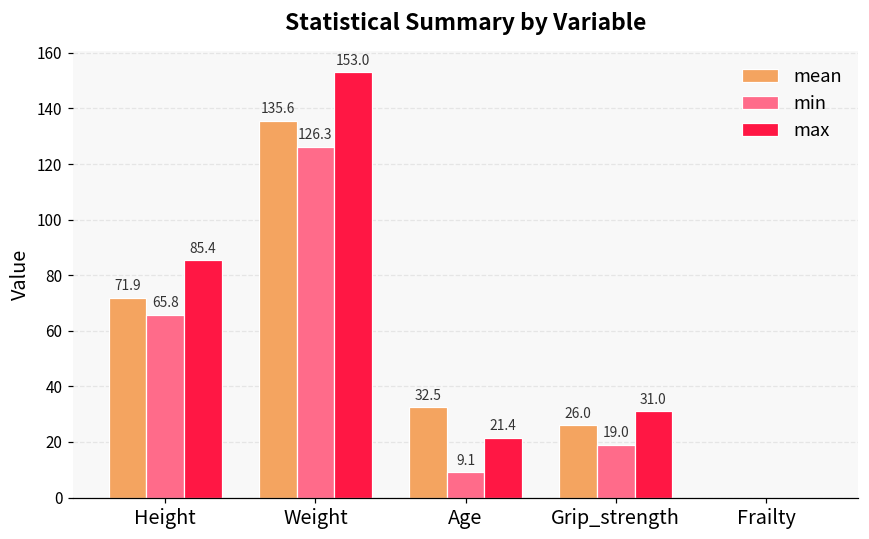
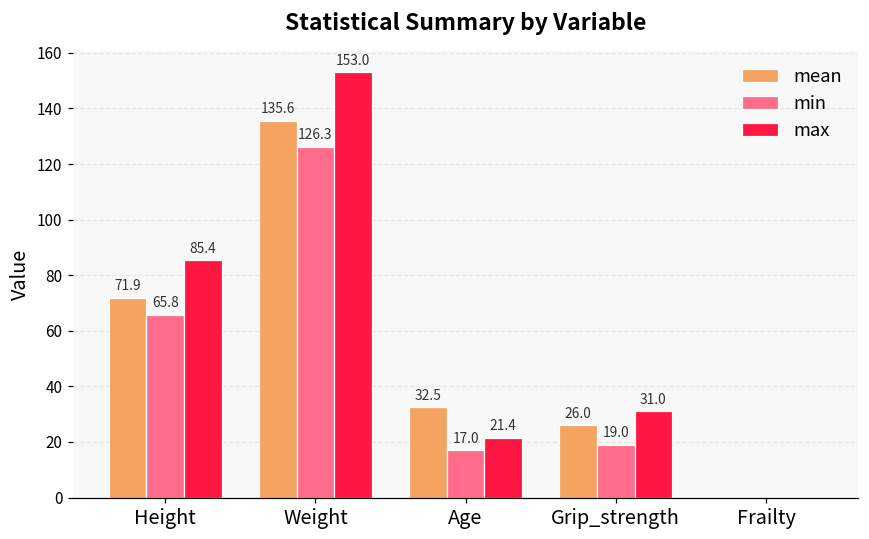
min, Age: 9.1 -> 17.0
